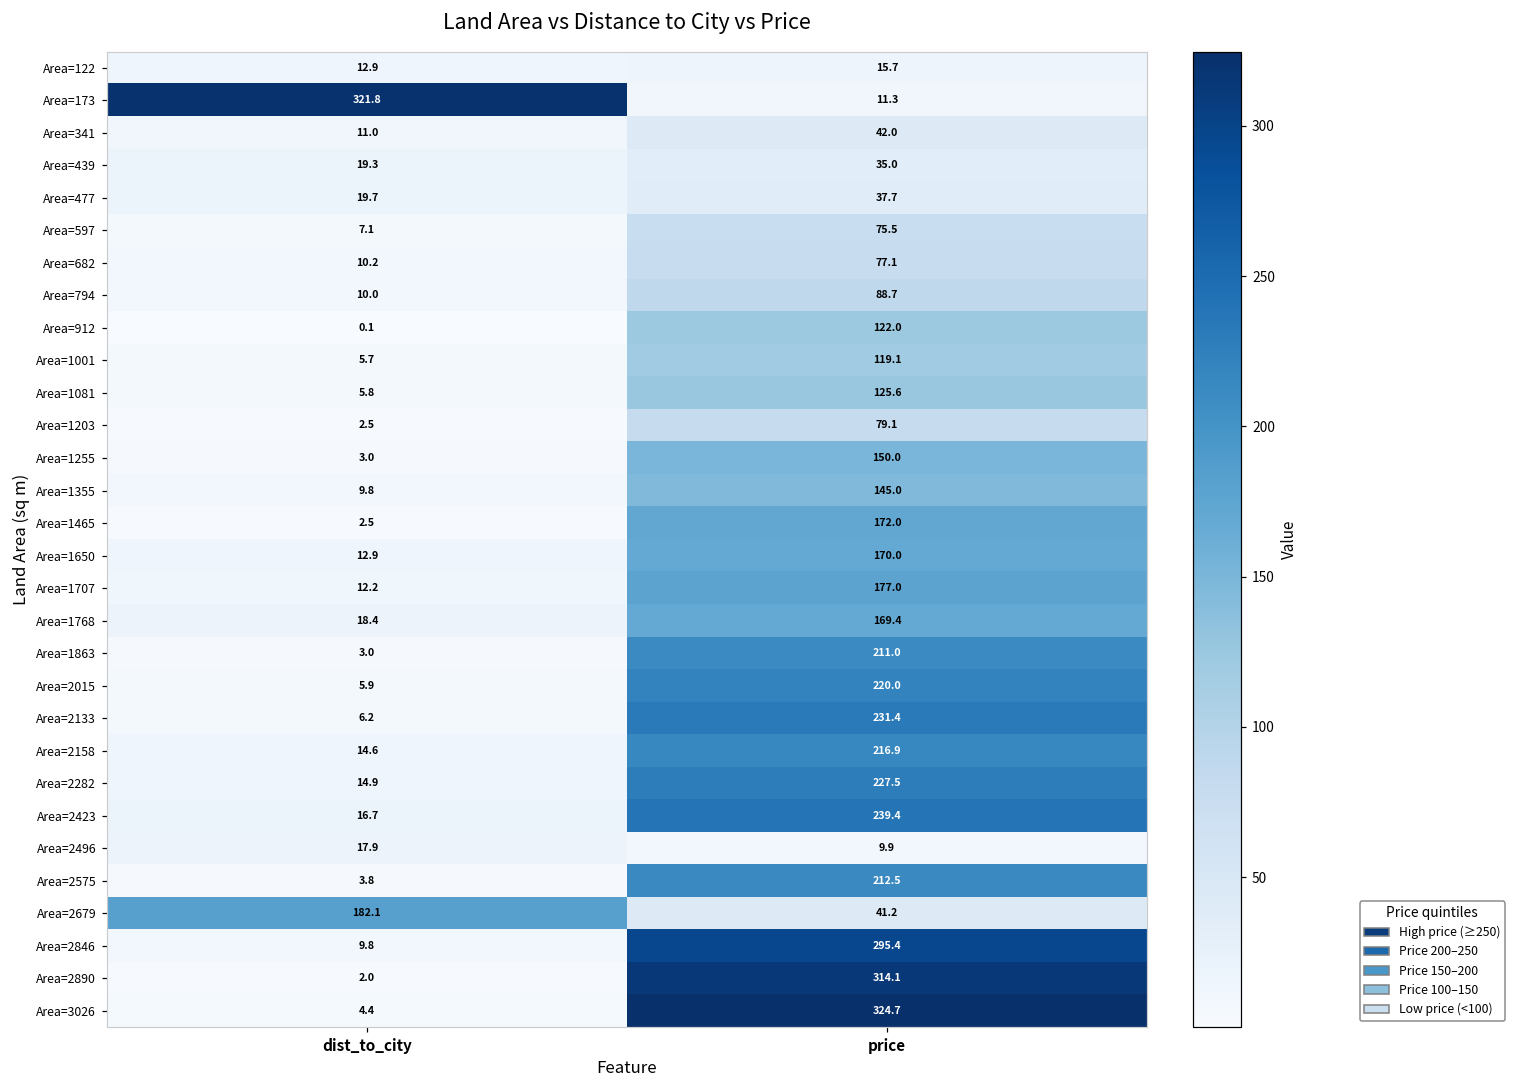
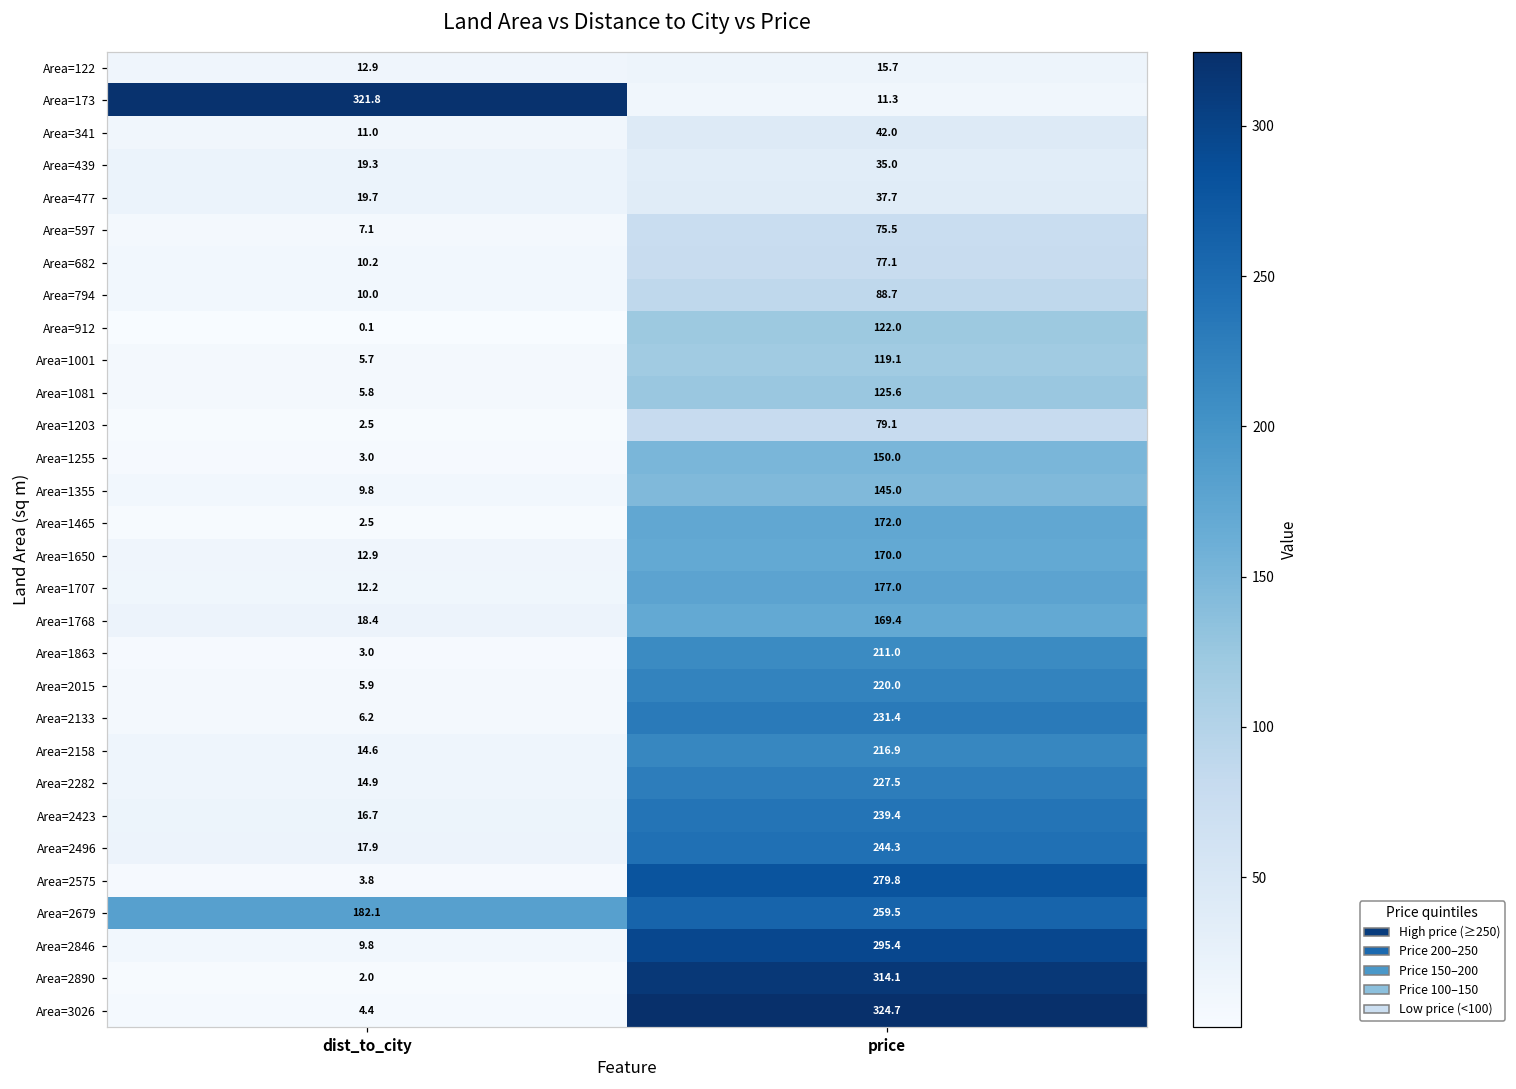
Area=2496, price: 9.9 -> 244.3
Area=2575, price: 212.5 -> 279.8
Area=2679, price: 41.2 -> 259.5
